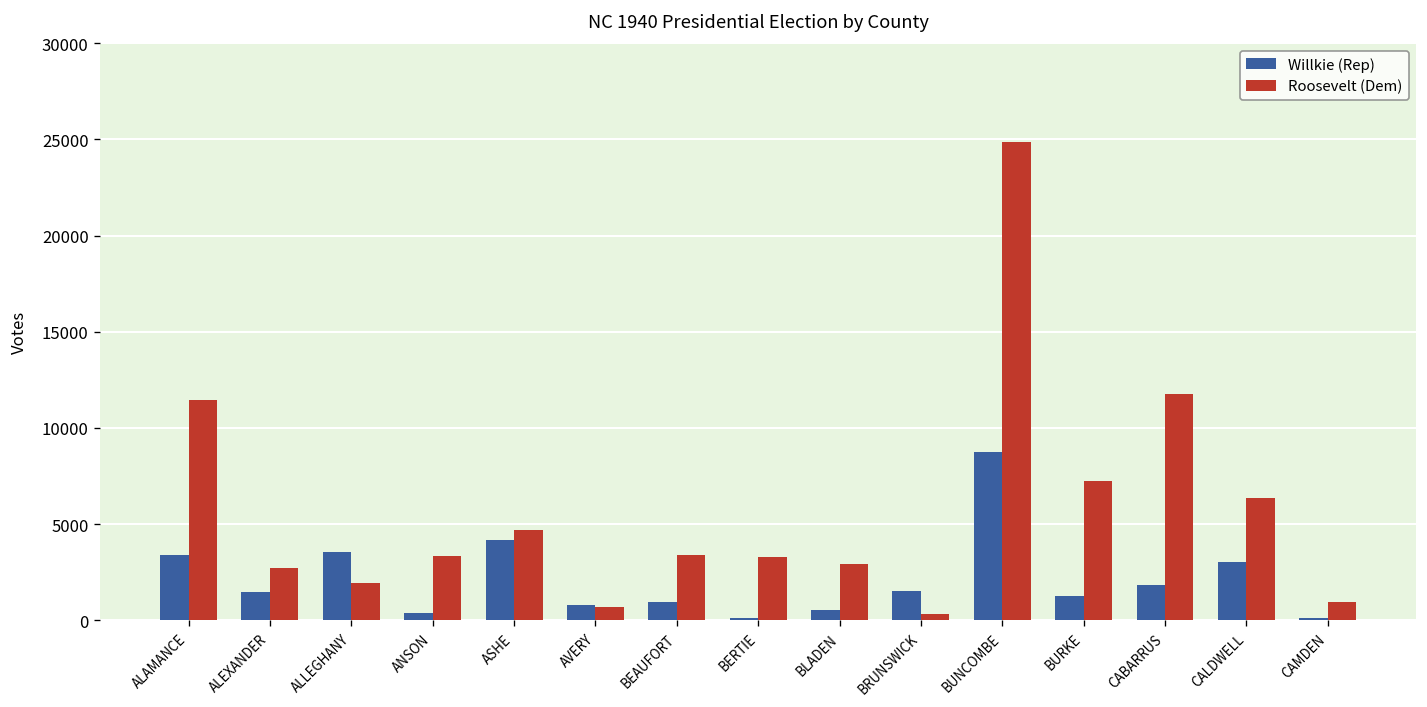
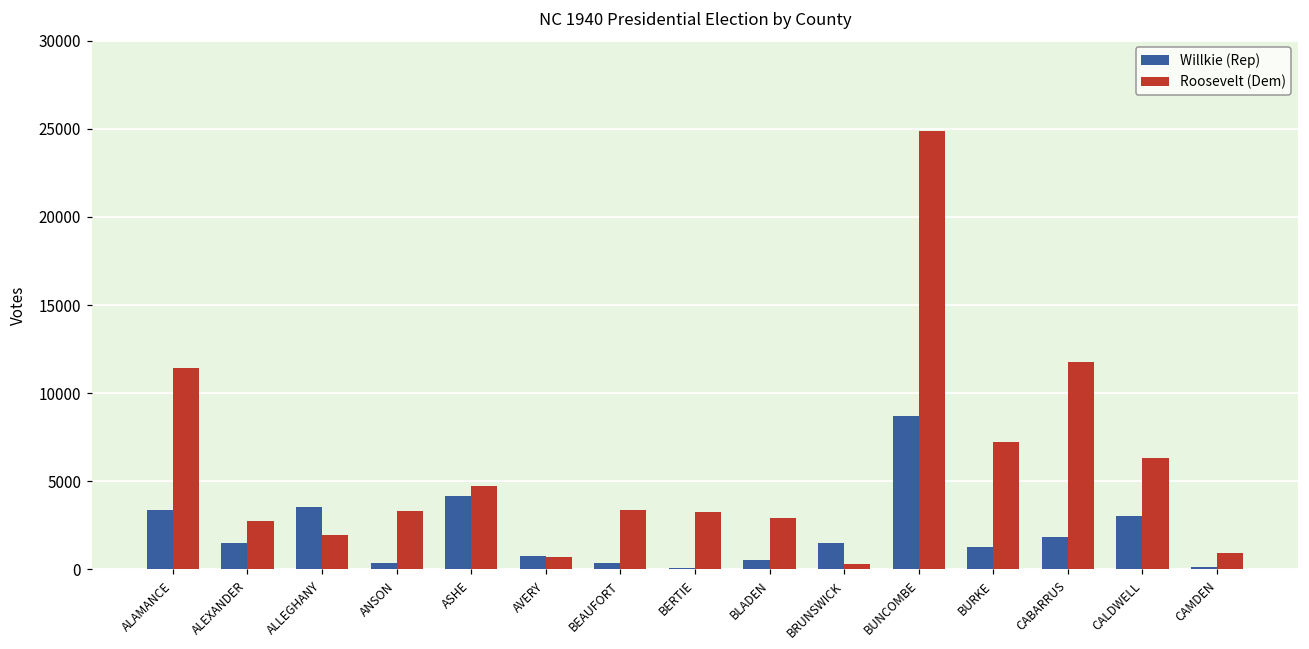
Willkie (Rep), BEAUFORT: 900 -> 400
